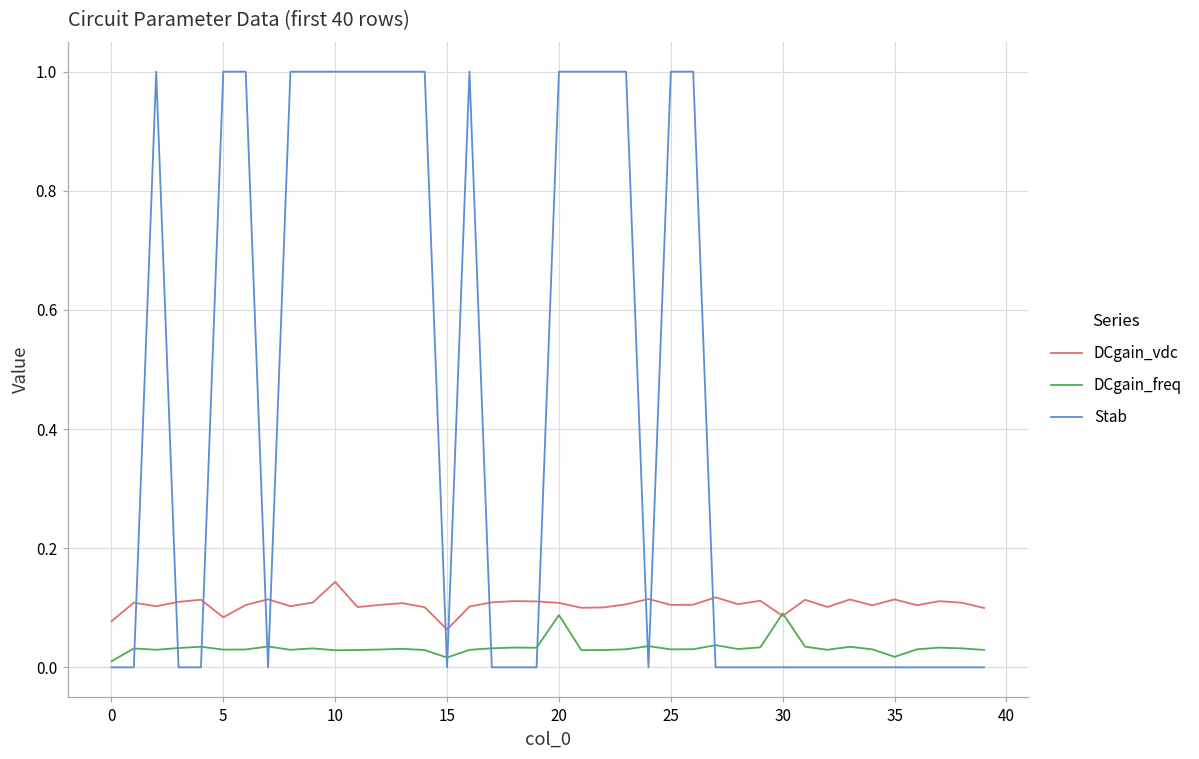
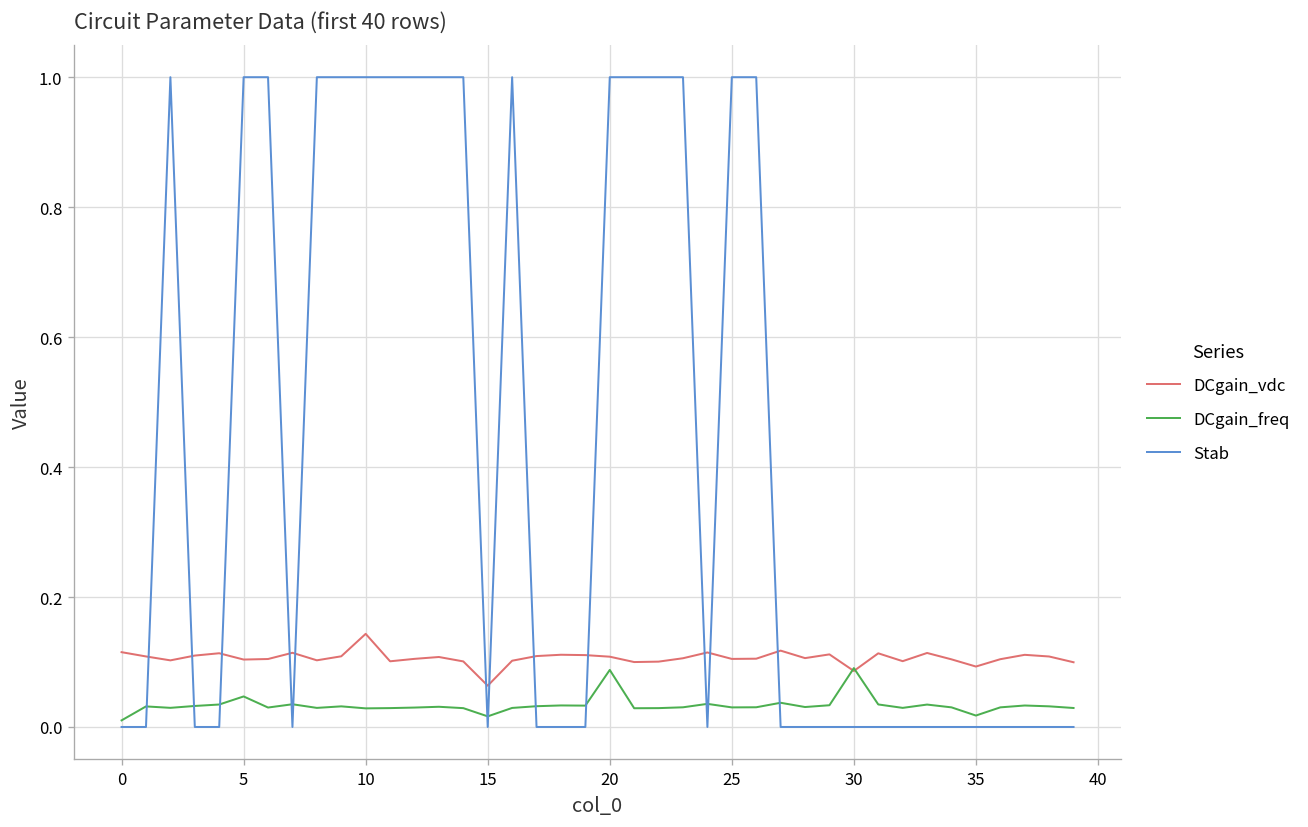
DCgain_vdc, 0: 0.08 -> 0.12
DCgain_vdc, 5: 0.08 -> 0.10
DCgain_freq, 5: 0.03 -> 0.05
DCgain_vdc, 35: 0.11 -> 0.09
